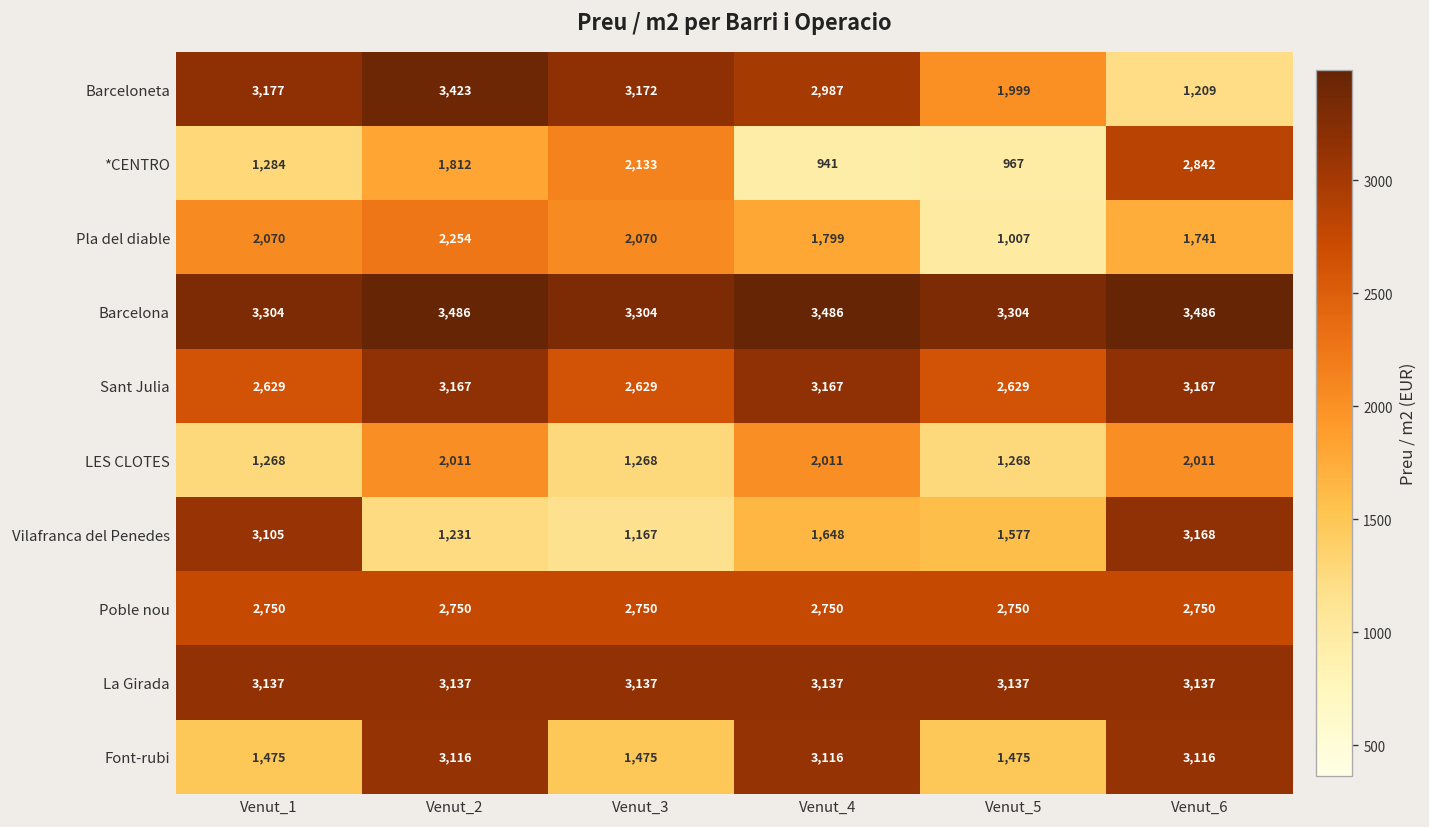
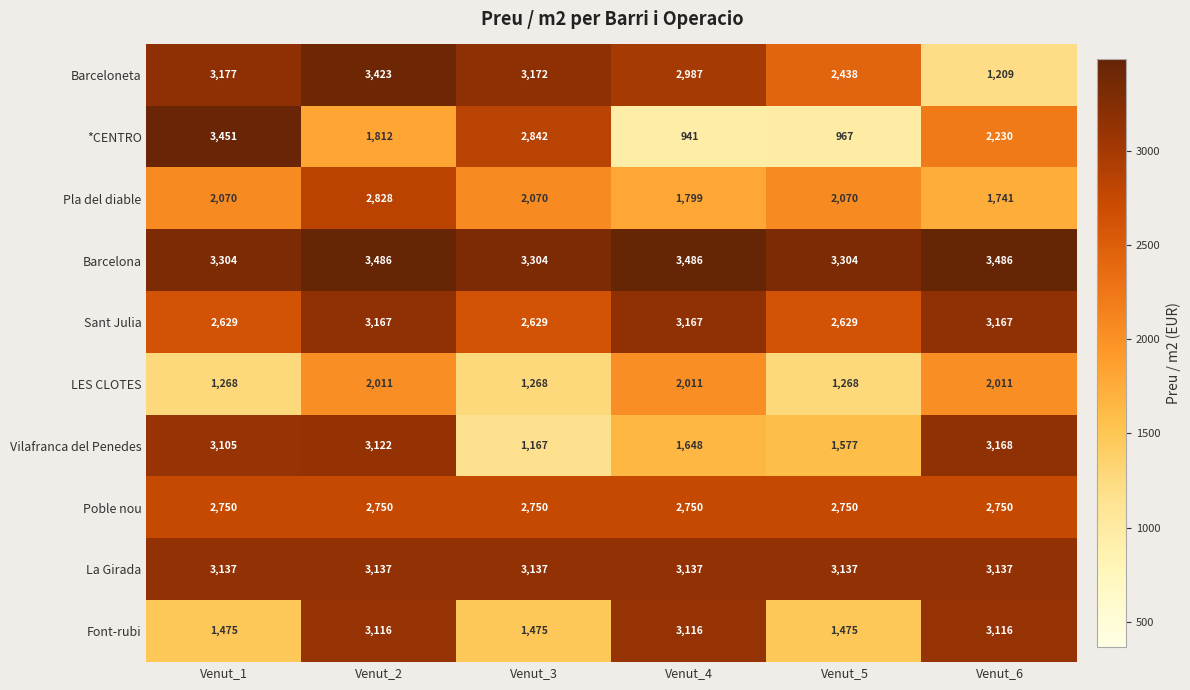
Barceloneta, Venut_5: 1,999 -> 2,438
*CENTRO, Venut_1: 1,284 -> 3,451
*CENTRO, Venut_3: 2,133 -> 2,842
*CENTRO, Venut_6: 2,842 -> 2,230
Pla del diable, Venut_2: 2,254 -> 2,828
Pla del diable, Venut_5: 1,007 -> 2,070
Vilafranca del Penedes, Venut_2: 1,231 -> 3,122
